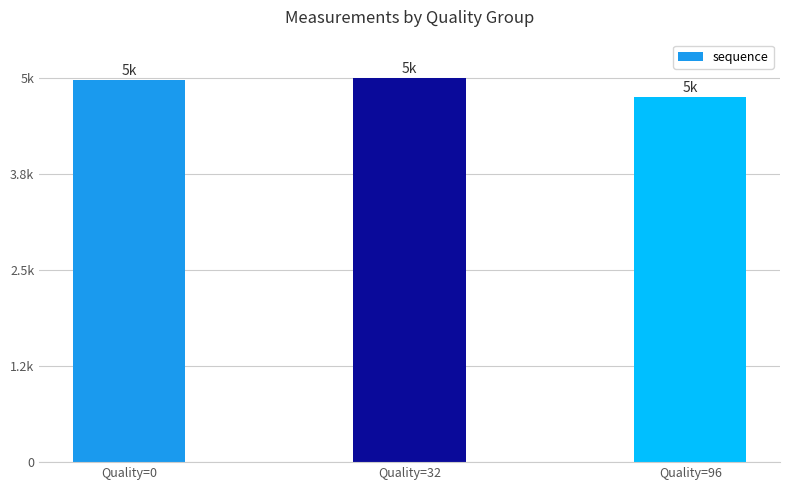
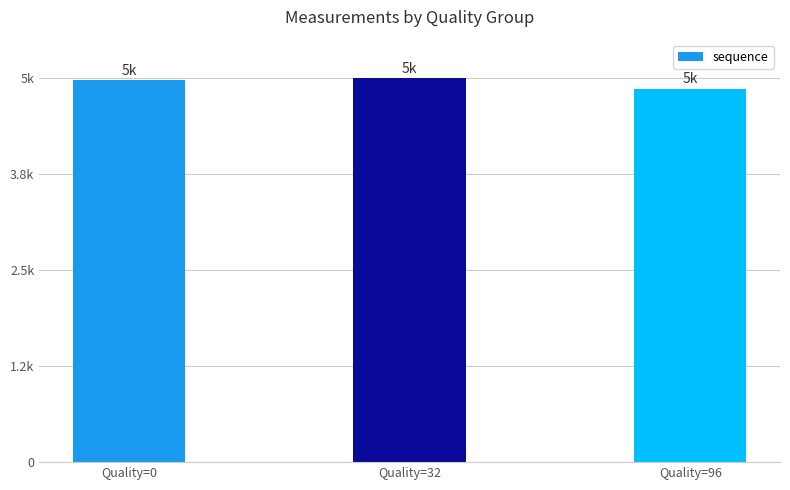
Quality=96: 4800 -> 4900
